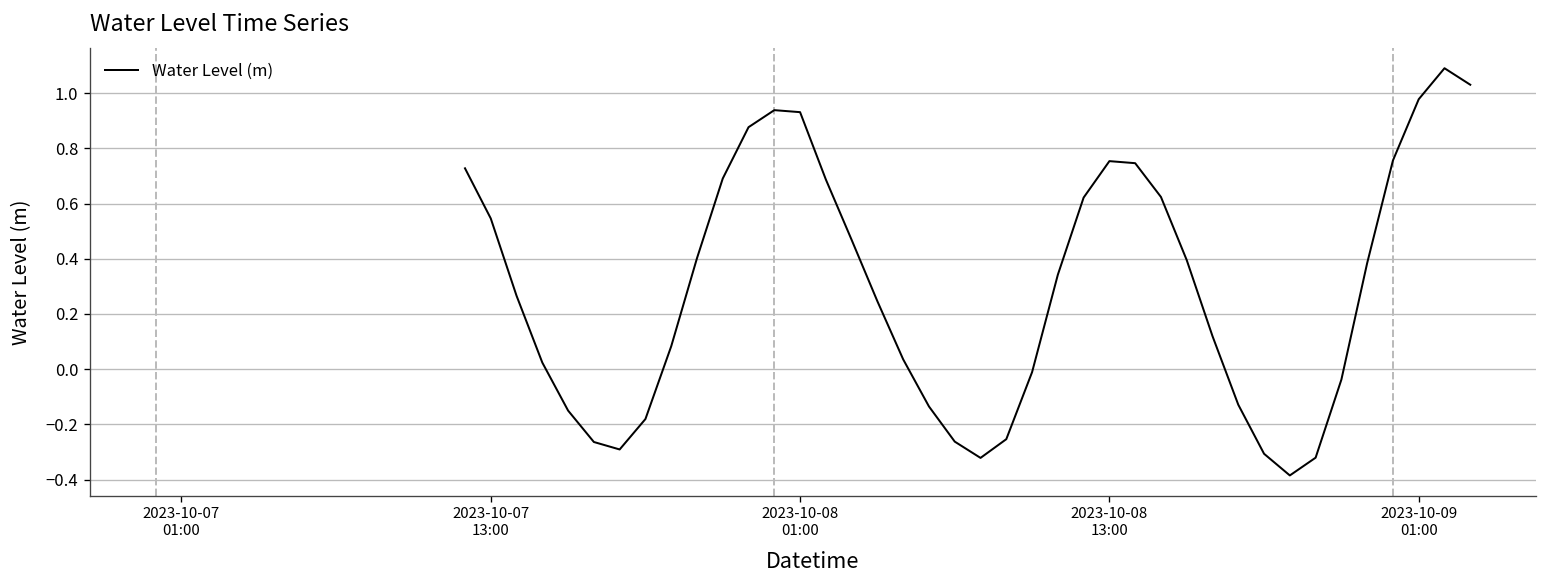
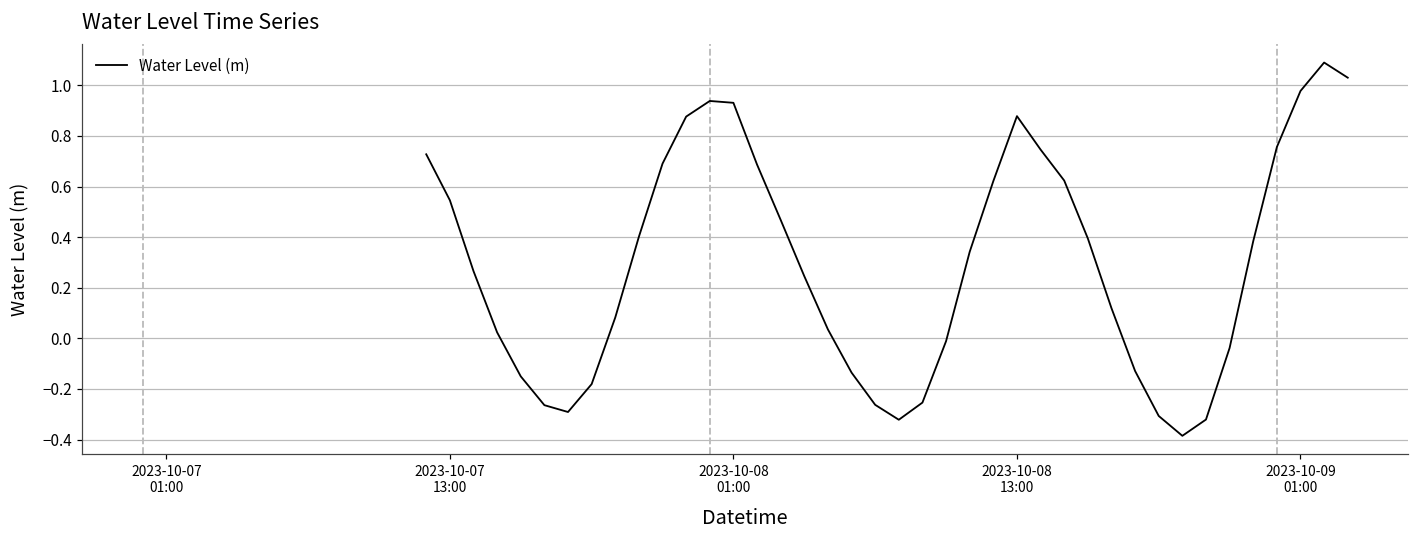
2023-10-08 13:00: 0.75 -> 0.88
